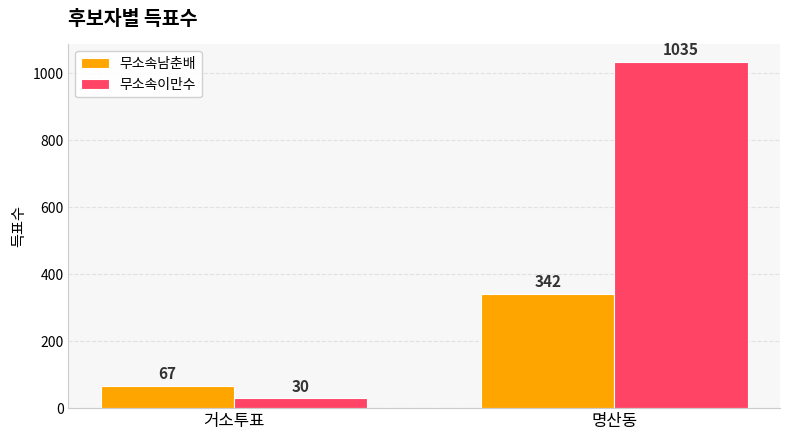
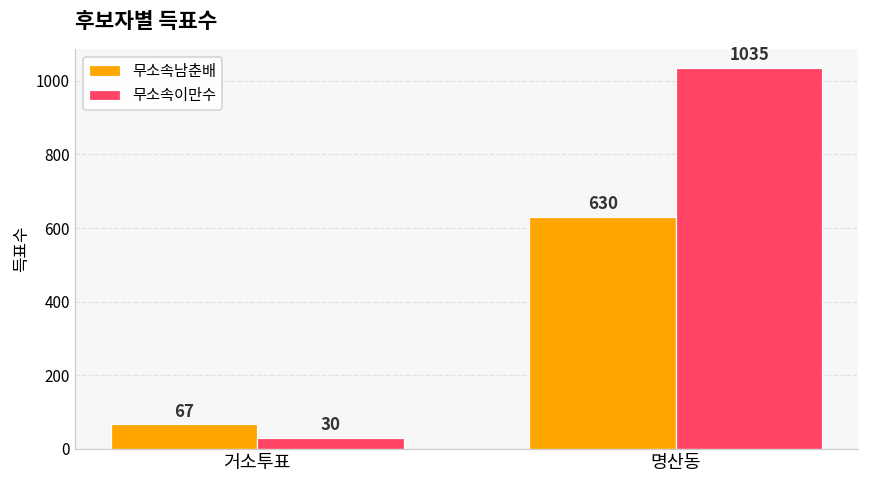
무소속남춘배, 명산동: 342 -> 630
